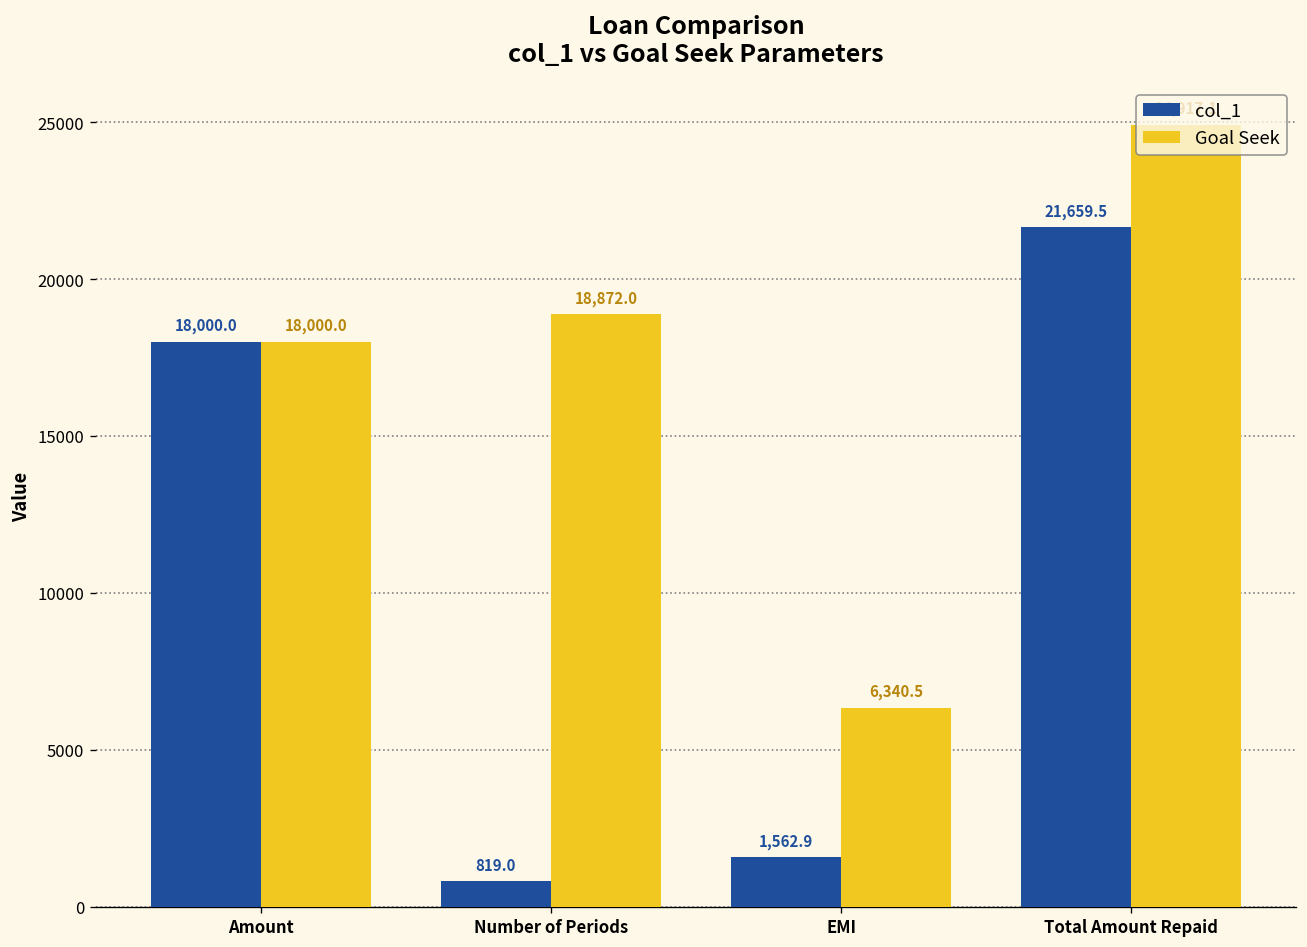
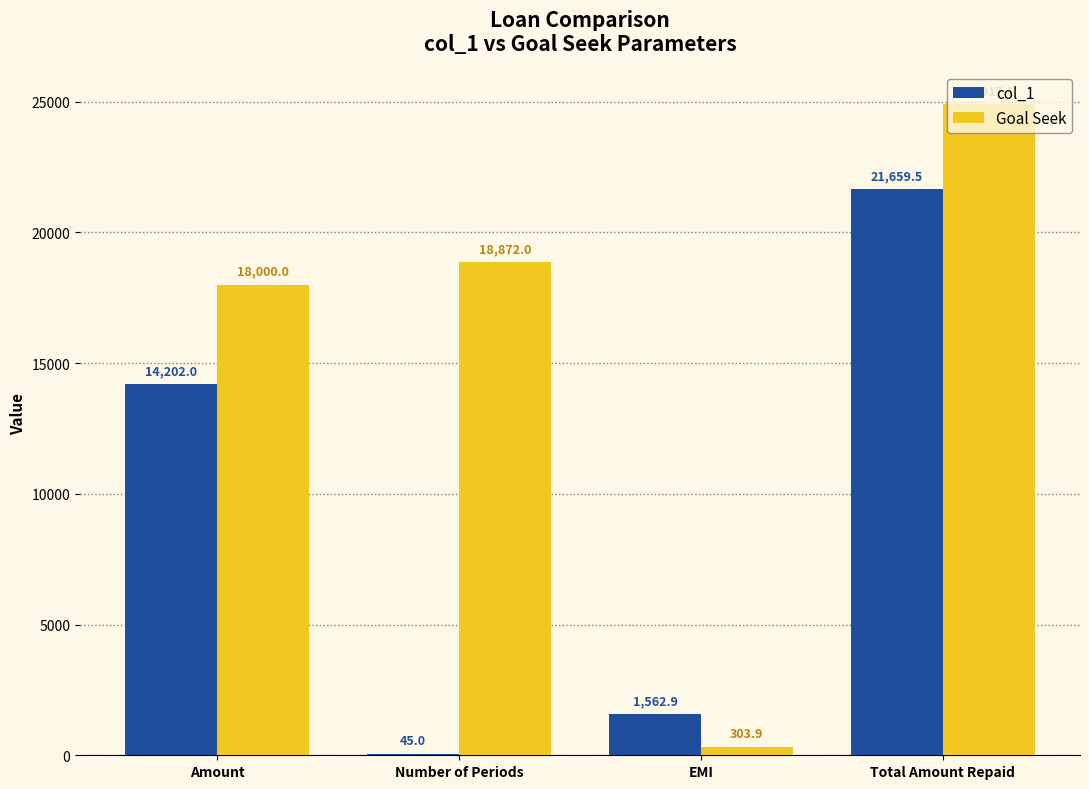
col_1, Amount: 18,000.0 -> 14,202.0
col_1, Number of Periods: 819.0 -> 45.0
Goal Seek, EMI: 6,340.5 -> 303.9
